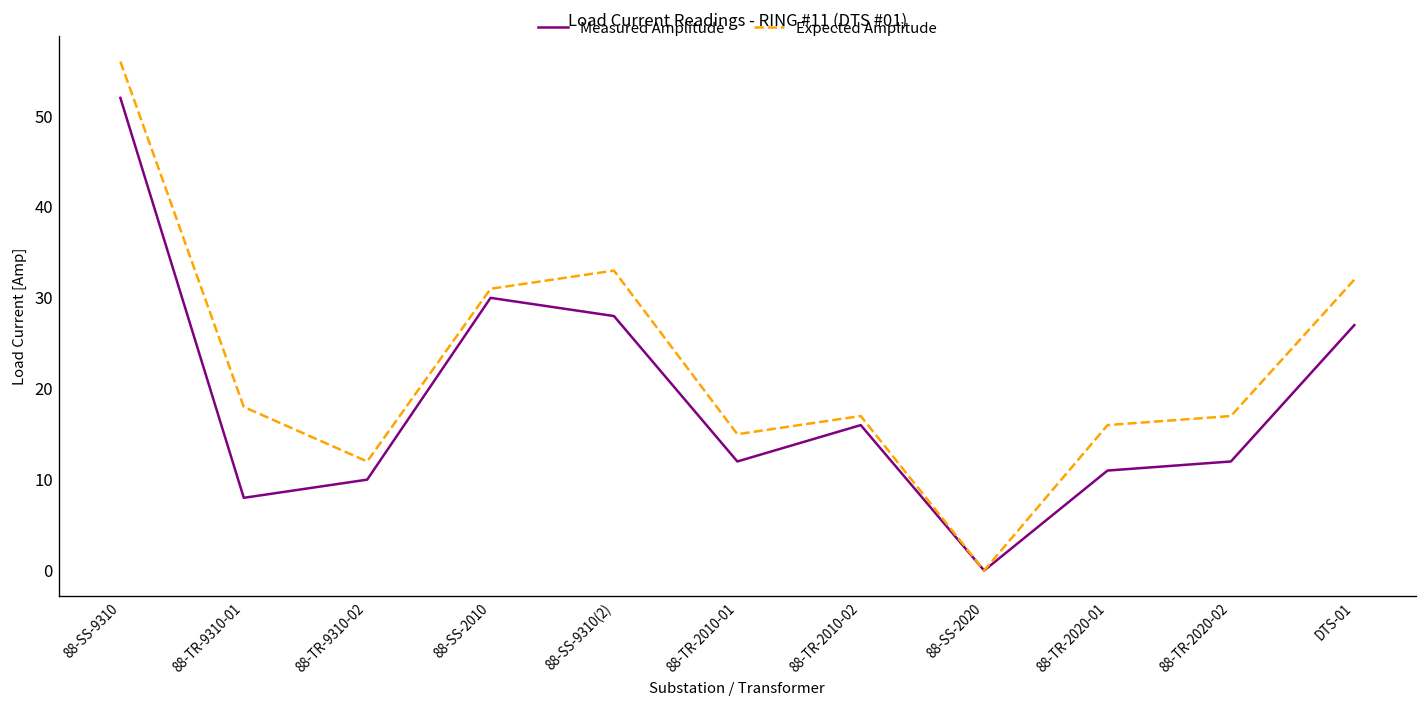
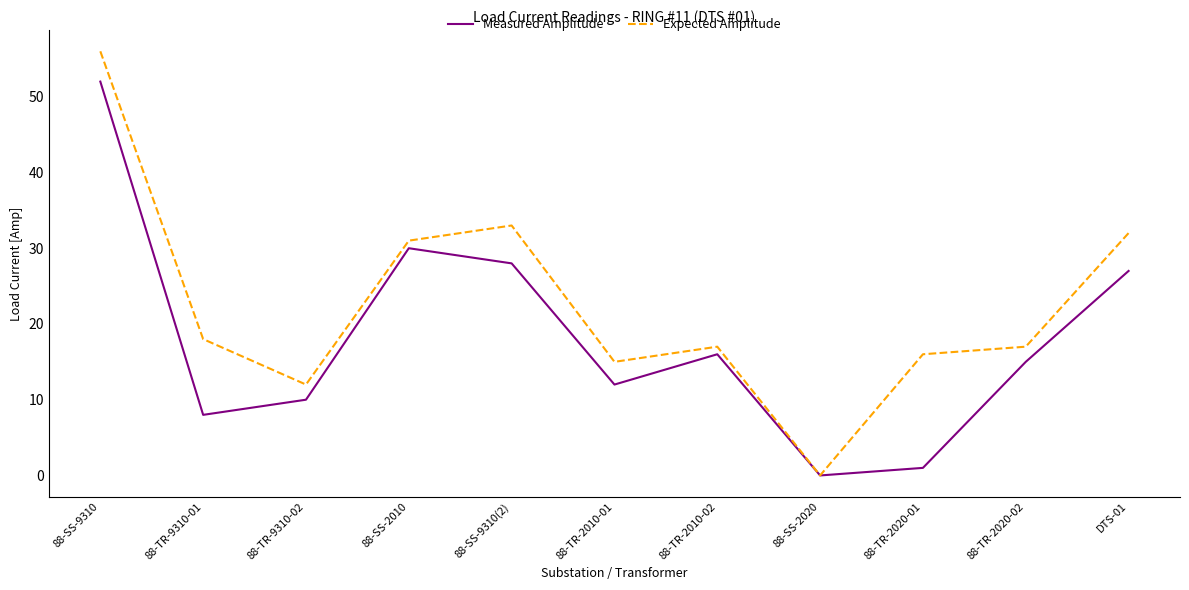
Measured Amplitude, 88-TR-2020-01: 11 -> 1
Measured Amplitude, 88-TR-2020-02: 12 -> 15
